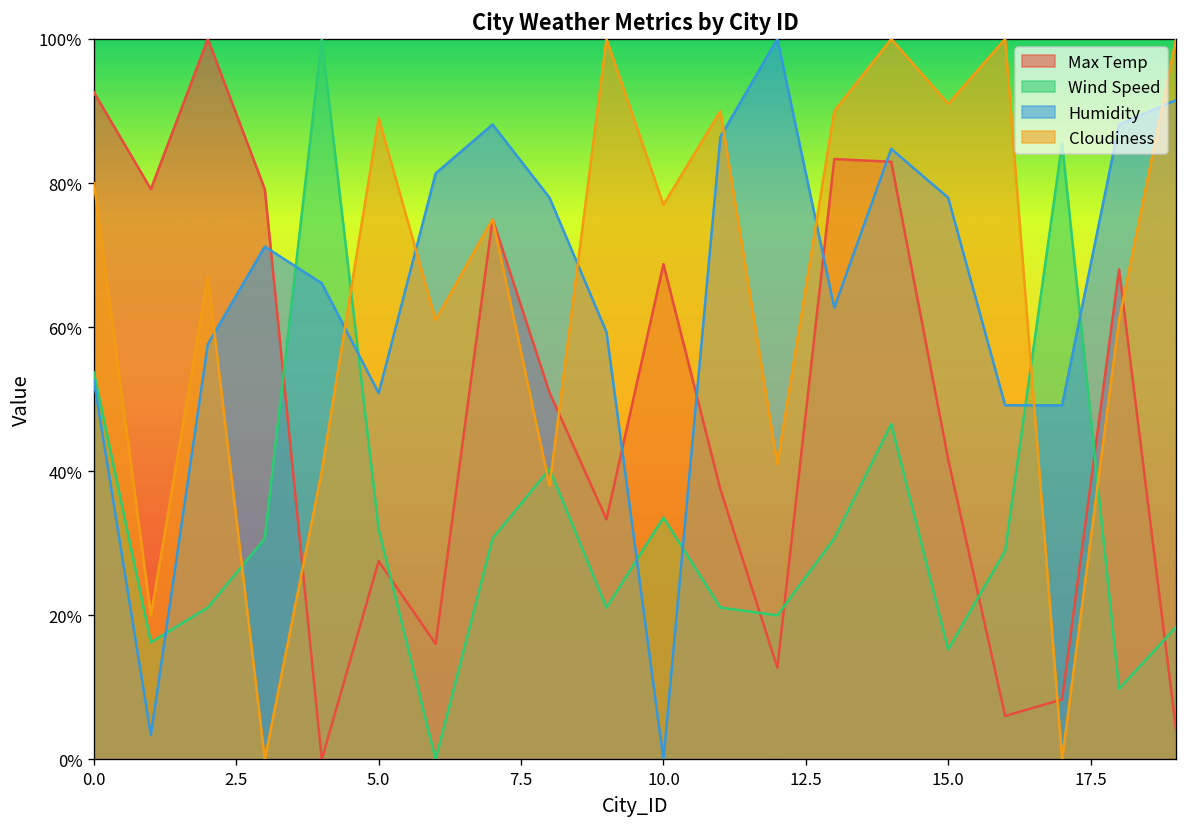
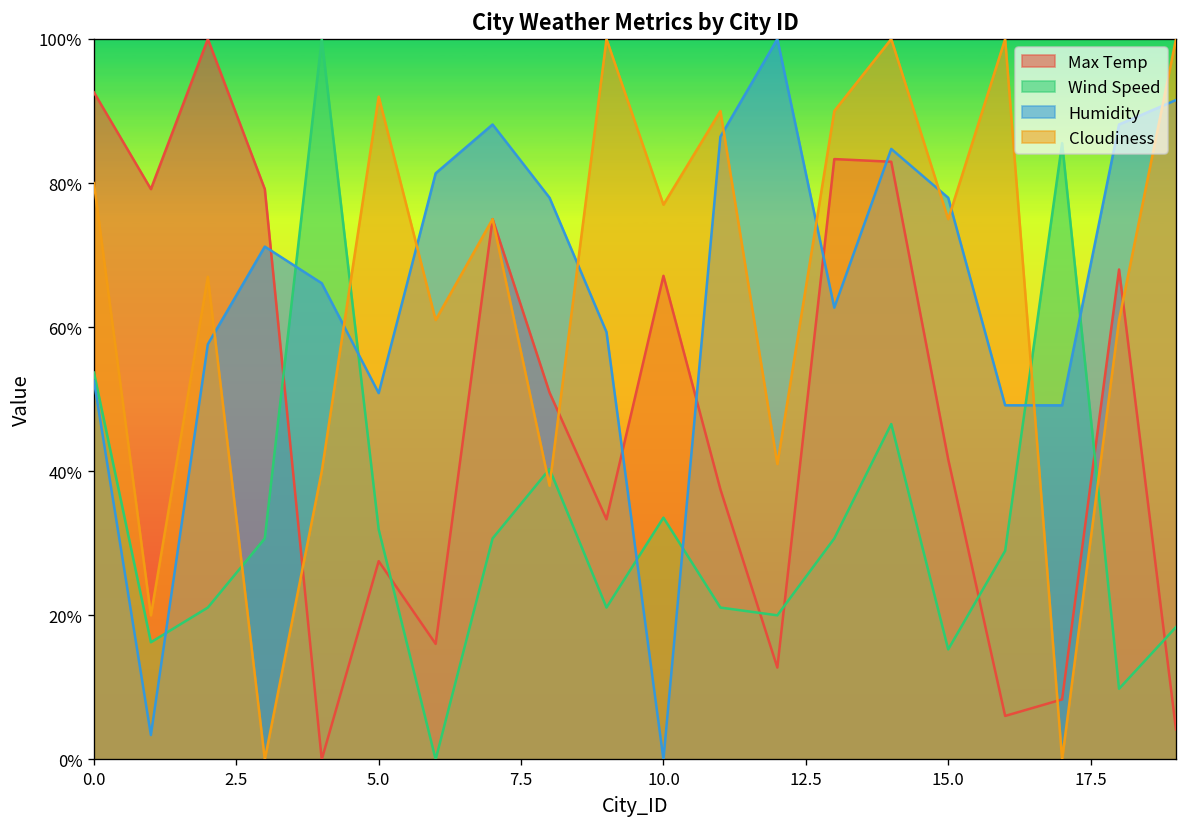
Cloudiness, 5.0: 89% -> 92%
Max Temp, 10.0: 69% -> 67%
Cloudiness, 15.0: 91% -> 75%
